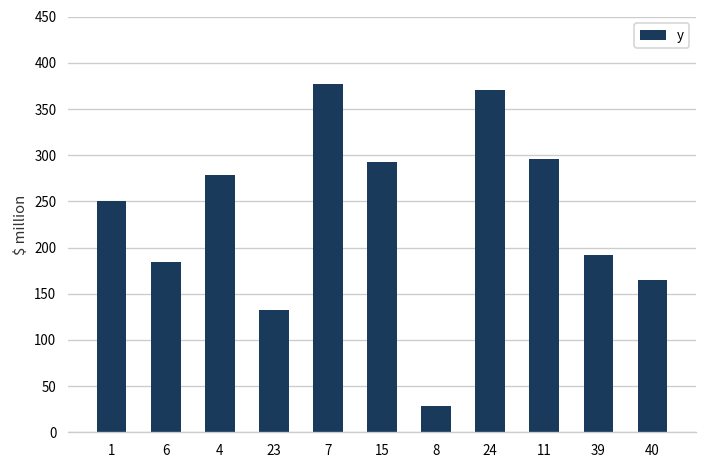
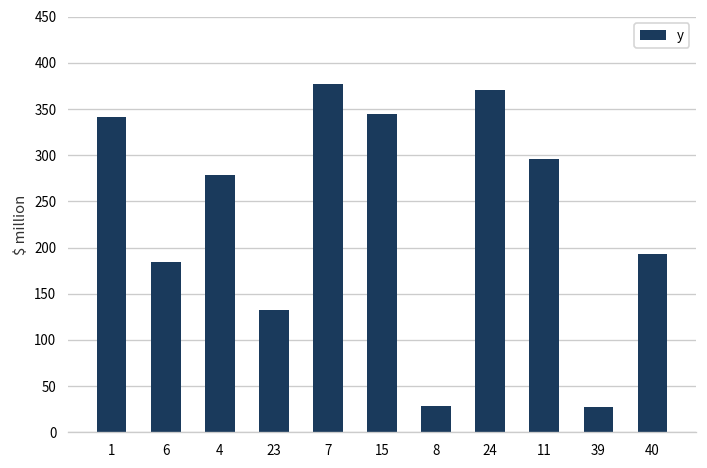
1: 250 -> 340
15: 290 -> 350
39: 190 -> 30
40: 170 -> 190
